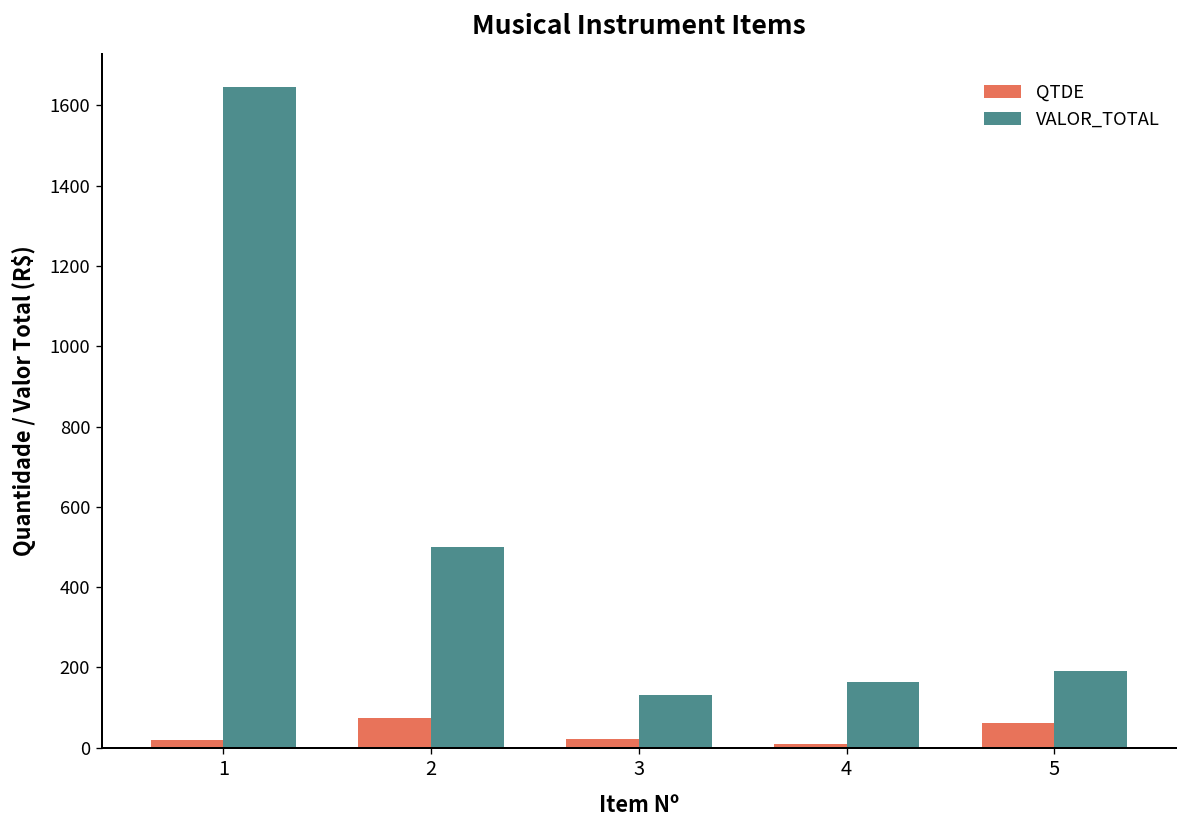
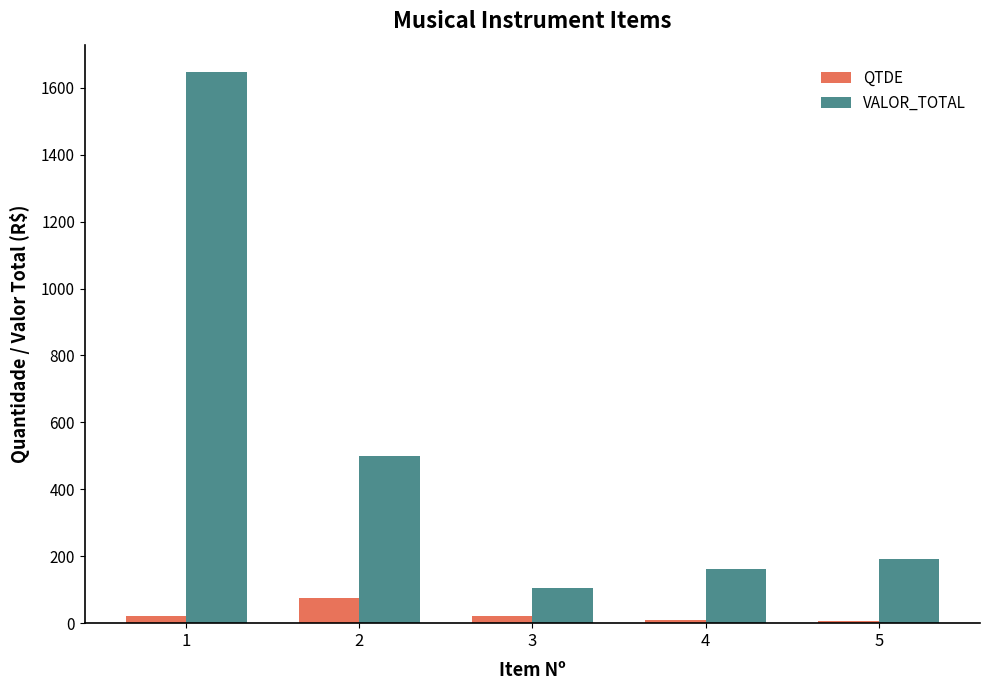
VALOR_TOTAL, 3: 130 -> 110
QTDE, 5: 60 -> 10
